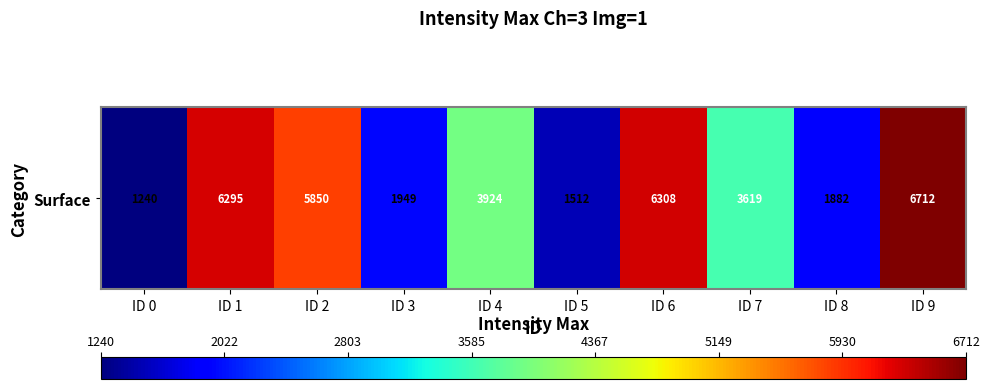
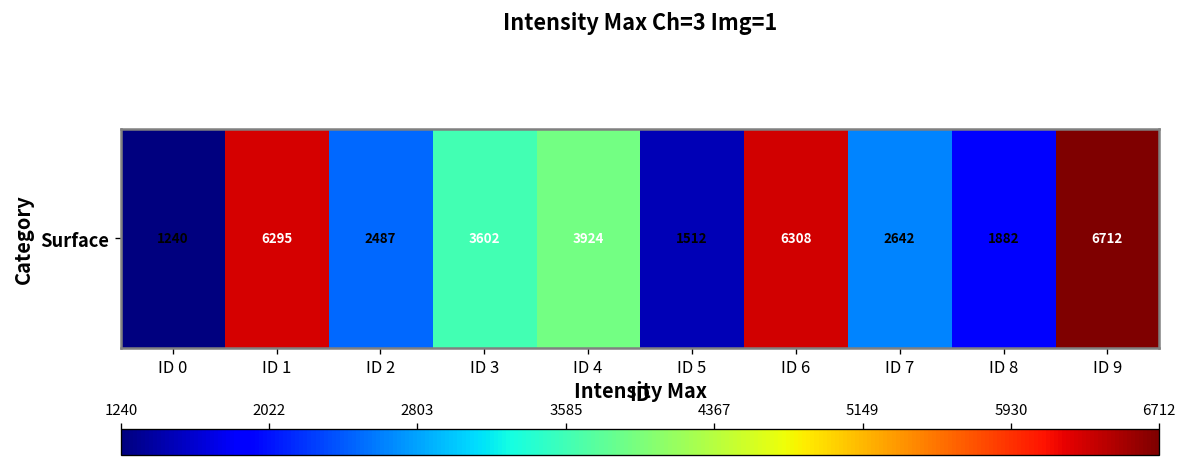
Surface, ID 2: 5850 -> 2487
Surface, ID 3: 1949 -> 3602
Surface, ID 7: 3619 -> 2642
